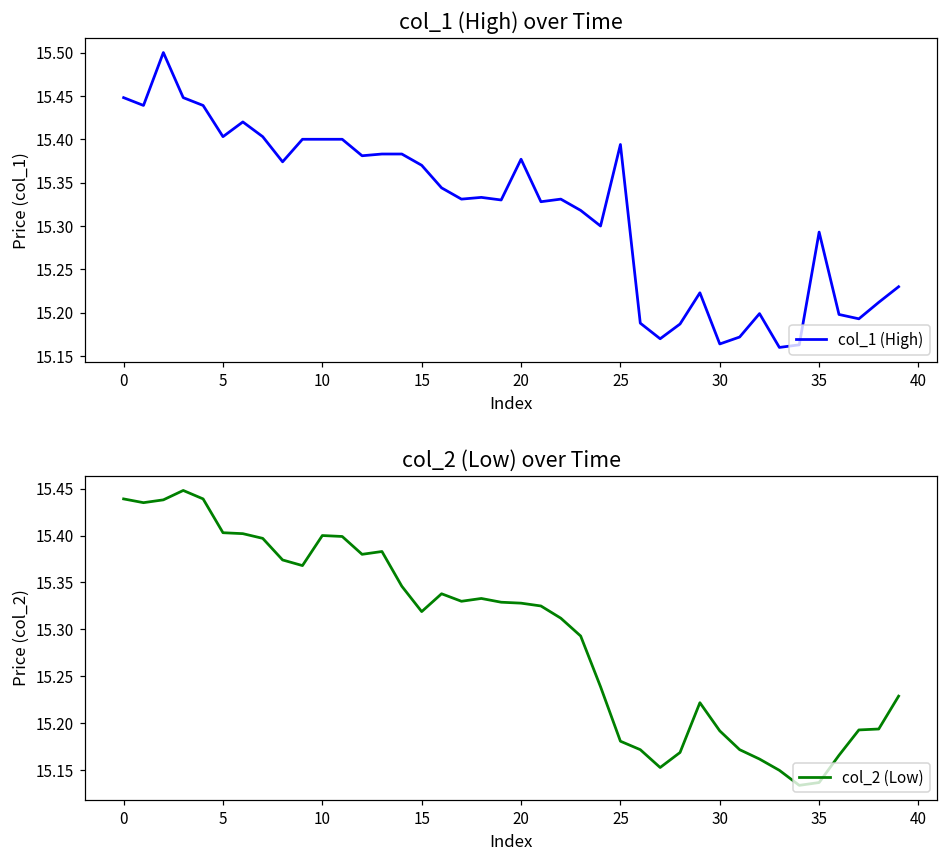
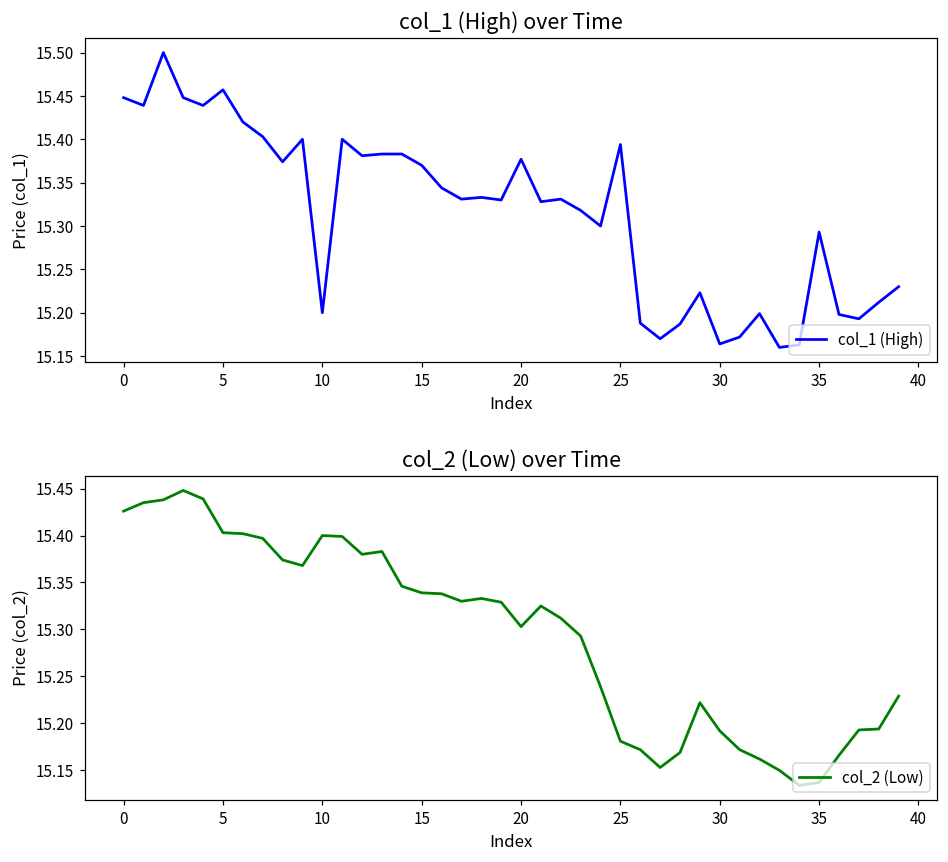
col_1 (High) over Time, 5: 15.40 -> 15.46
col_1 (High) over Time, 10: 15.4 -> 15.2
col_2 (Low) over Time, 0: 15.44 -> 15.43
col_2 (Low) over Time, 15: 15.32 -> 15.34
col_2 (Low) over Time, 20: 15.33 -> 15.30
